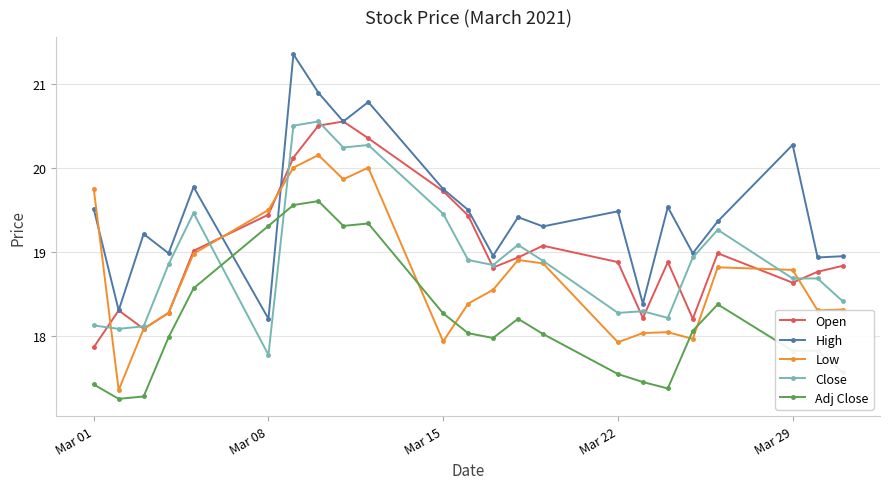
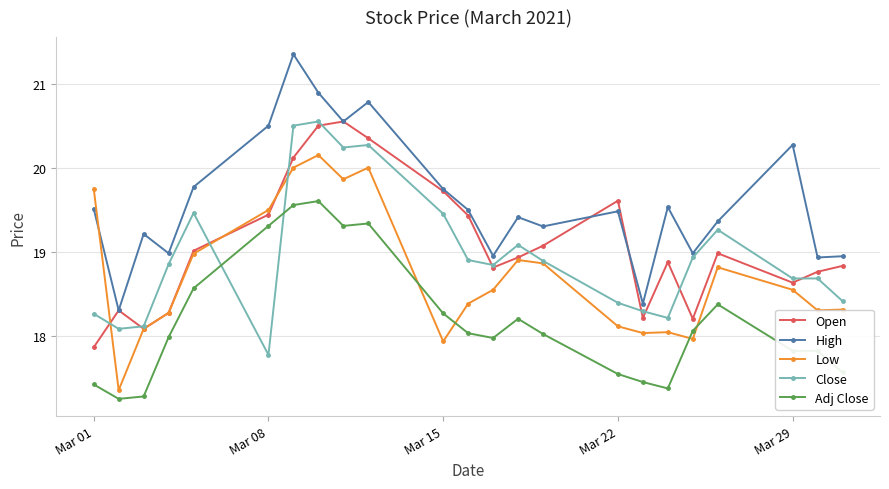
Close, Mar 01: 18.1 -> 18.3
High, Mar 08: 18.2 -> 20.5
Open, Mar 22: 18.9 -> 19.6
Low, Mar 22: 17.9 -> 18.1
Close, Mar 22: 18.3 -> 18.4
Low, Mar 29: 18.8 -> 18.5
